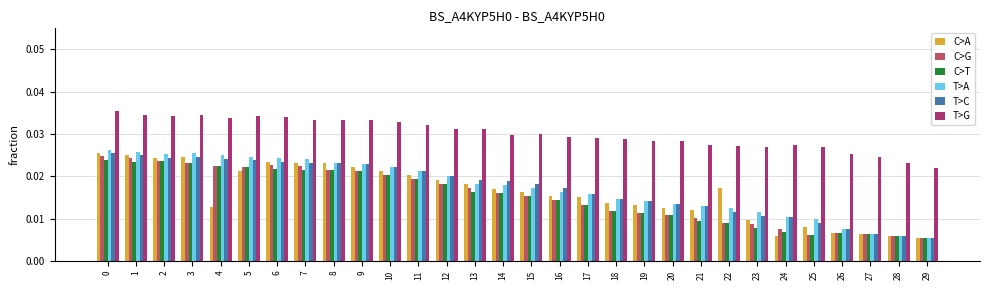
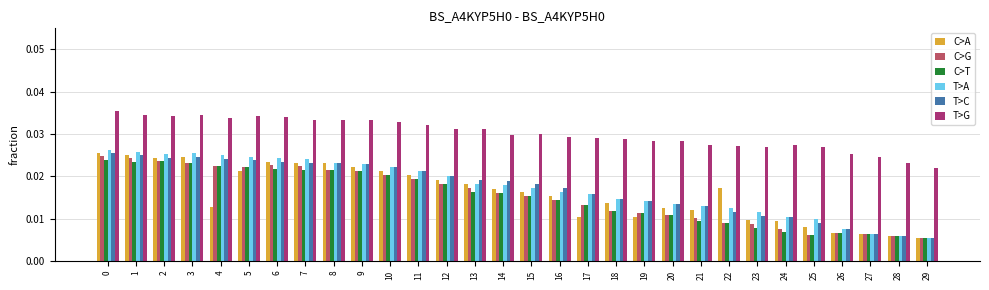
C>A, 17: 0.015 -> 0.011
C>A, 19: 0.013 -> 0.010
C>A, 24: 0.006 -> 0.010
